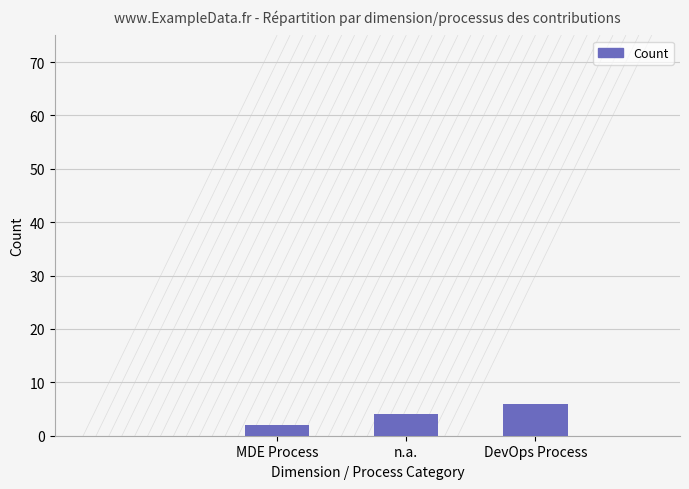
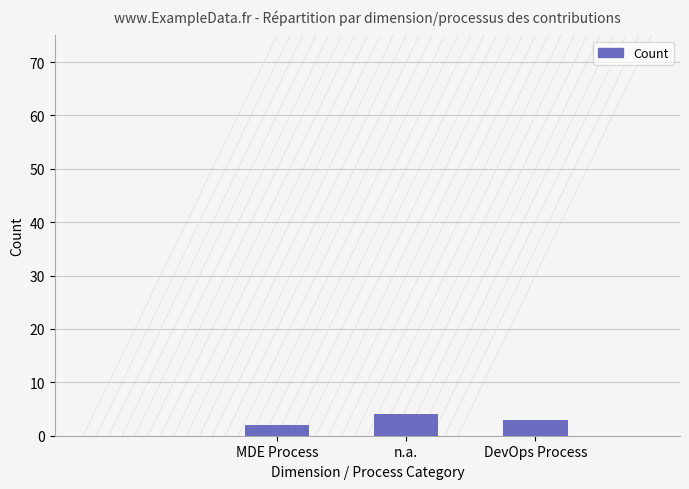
Count, DevOps Process: 6 -> 3
